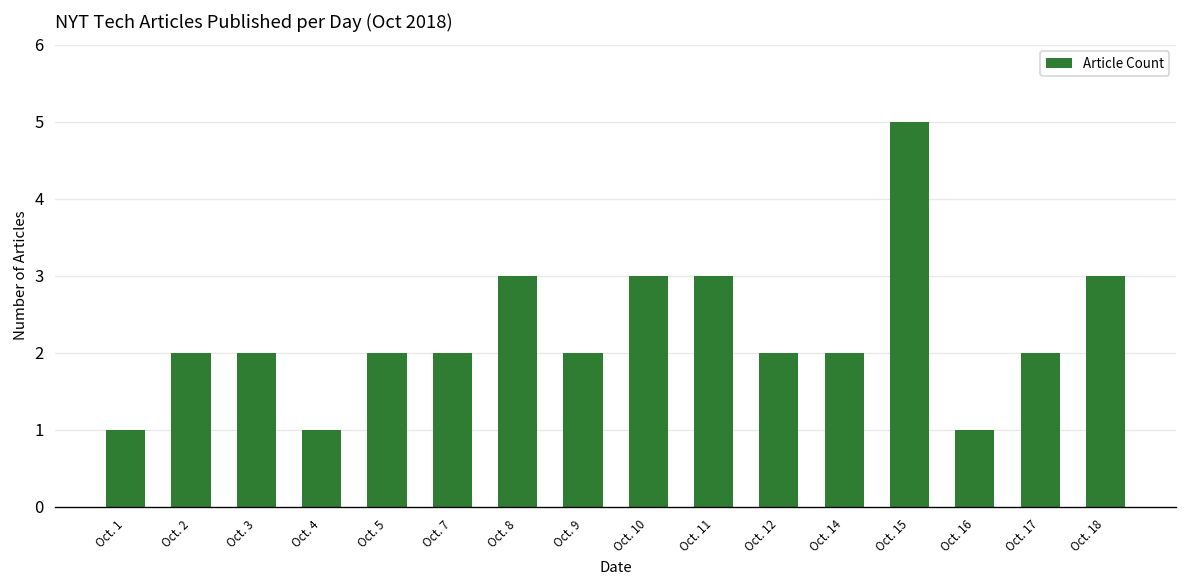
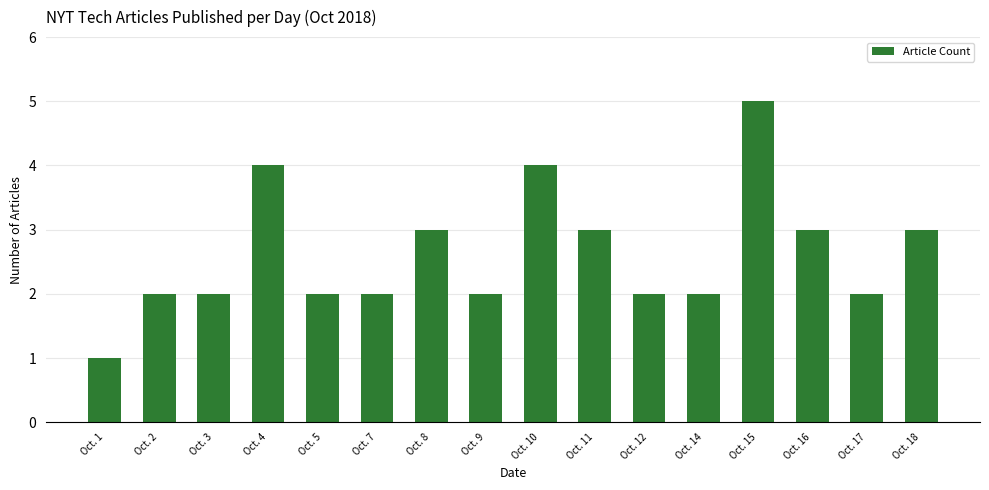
Oct. 4: 1 -> 4
Oct. 10: 3 -> 4
Oct. 16: 1 -> 3
